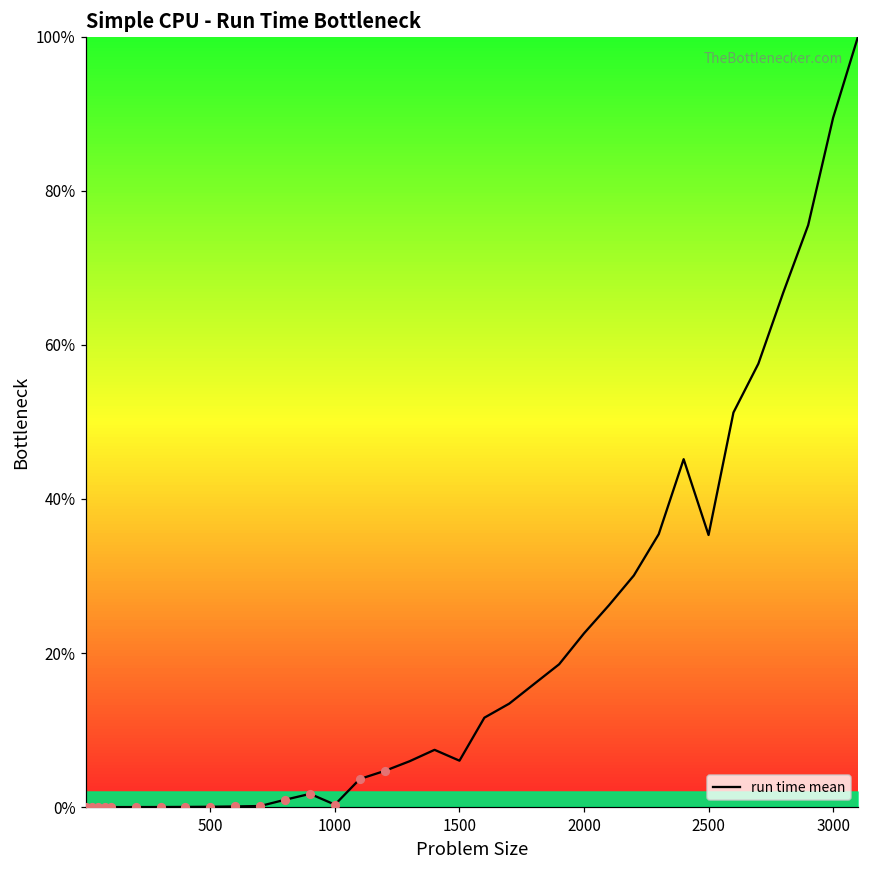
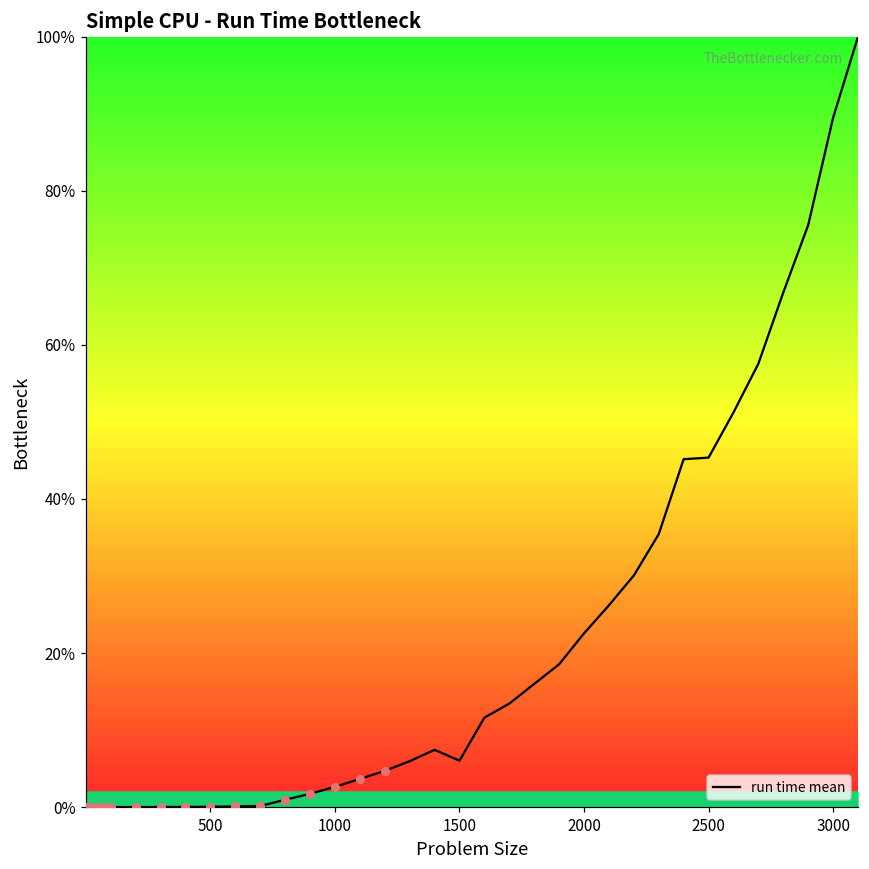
run time mean, 1000: 0% -> 3%
run time mean, 2500: 35% -> 45%
